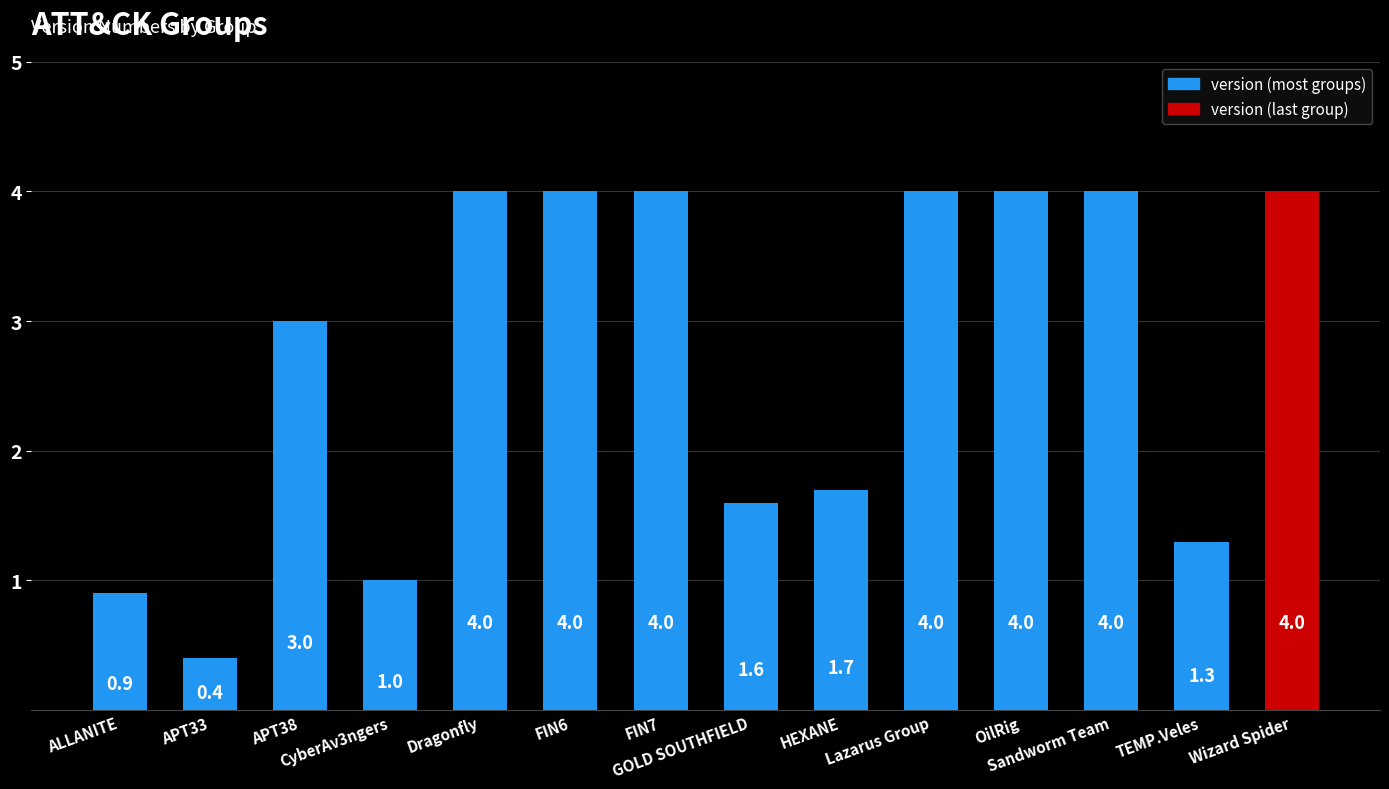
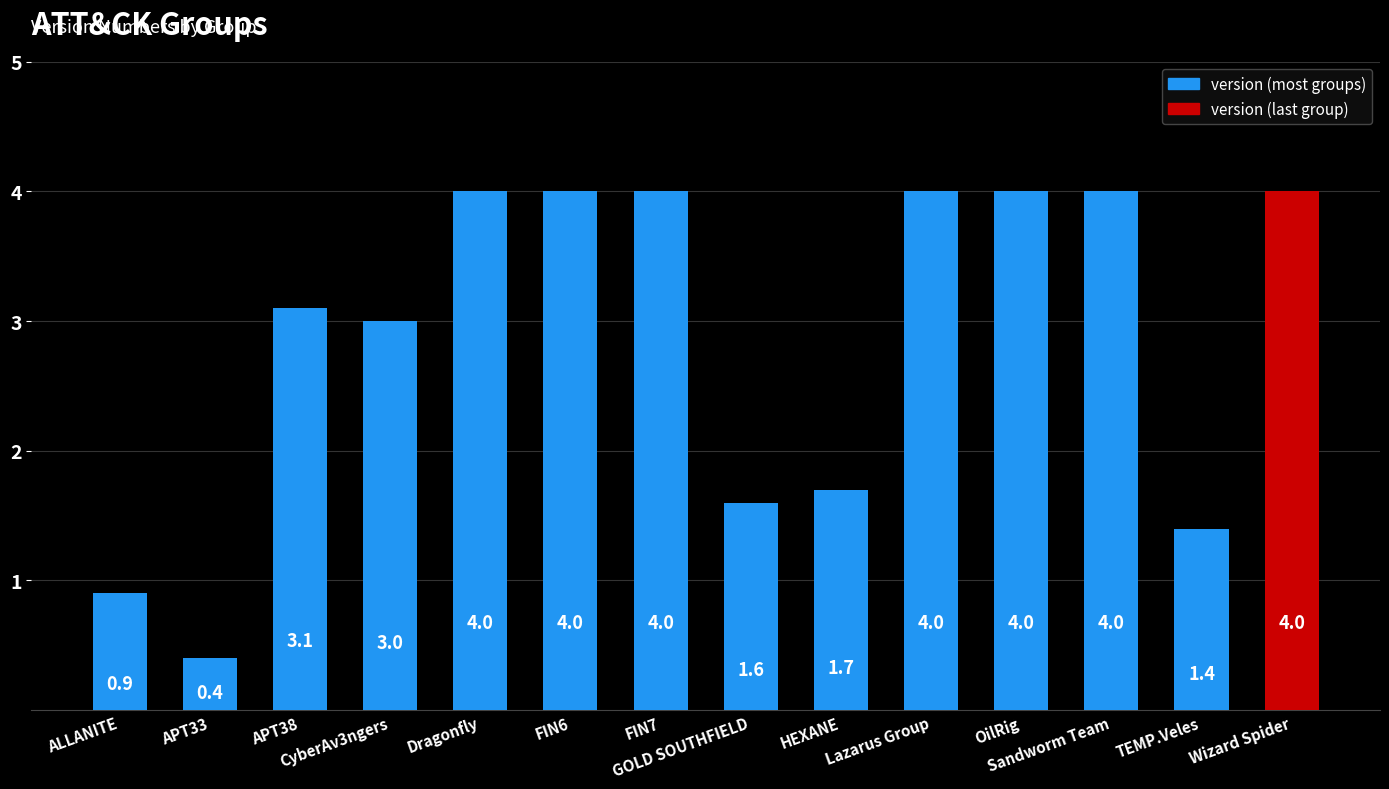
APT38: 3.0 -> 3.1
CyberAv3ngers: 1.0 -> 3.0
TEMP.Veles: 1.3 -> 1.4
